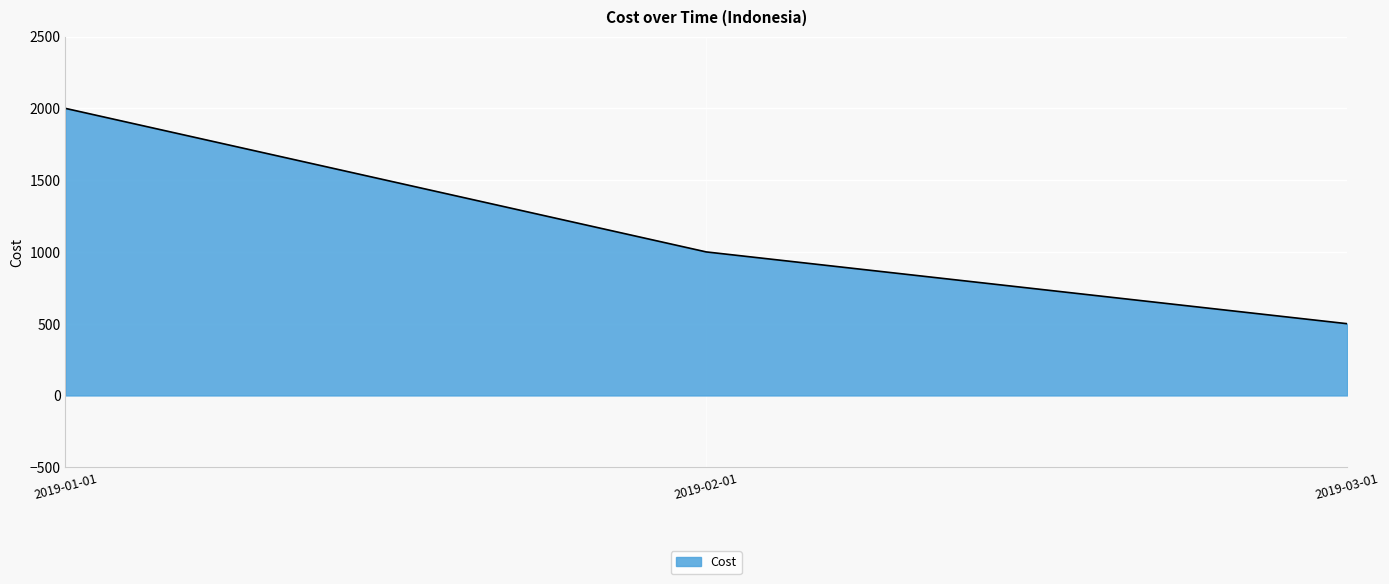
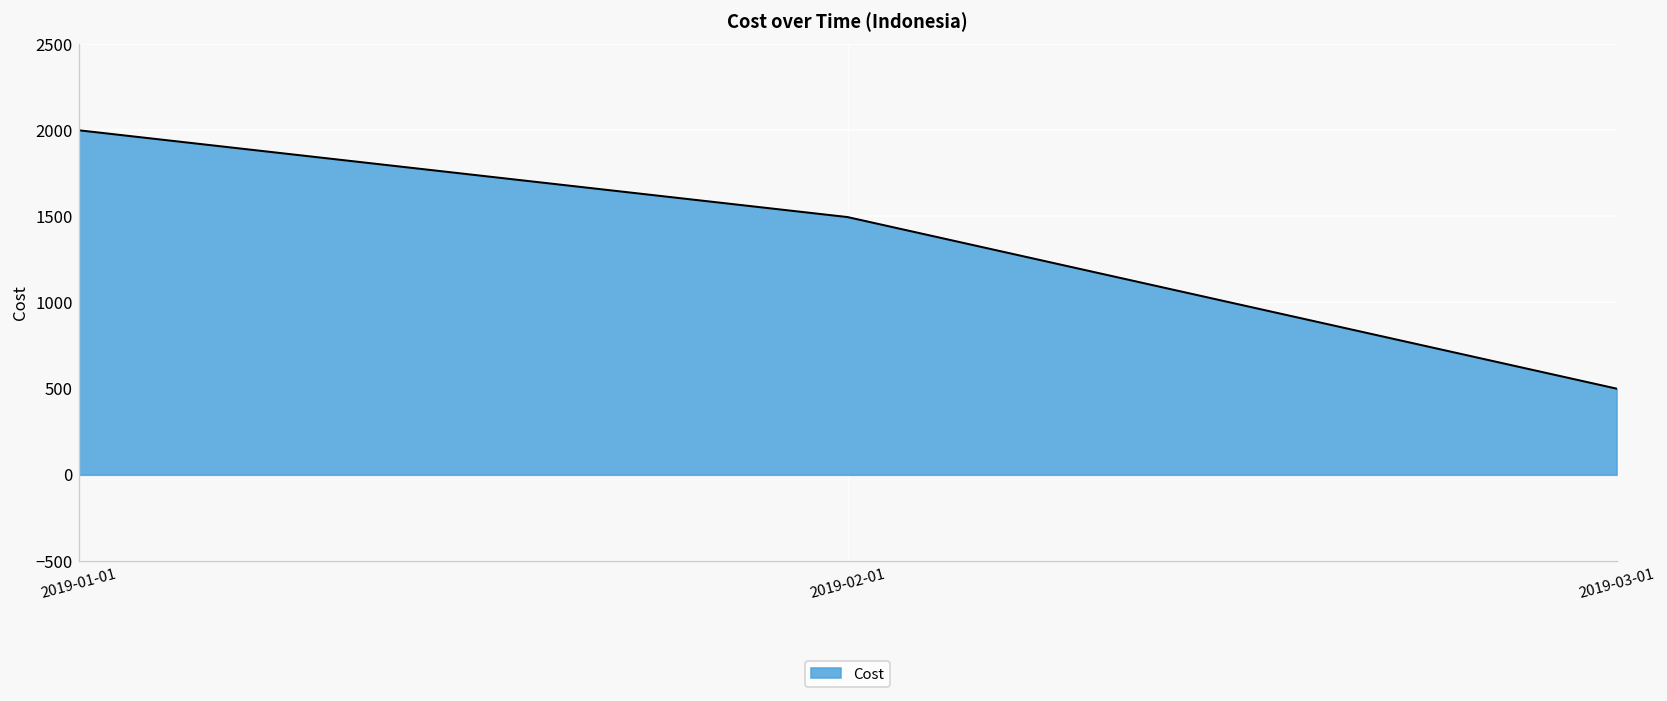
2019-02-01: 1000 -> 1500
